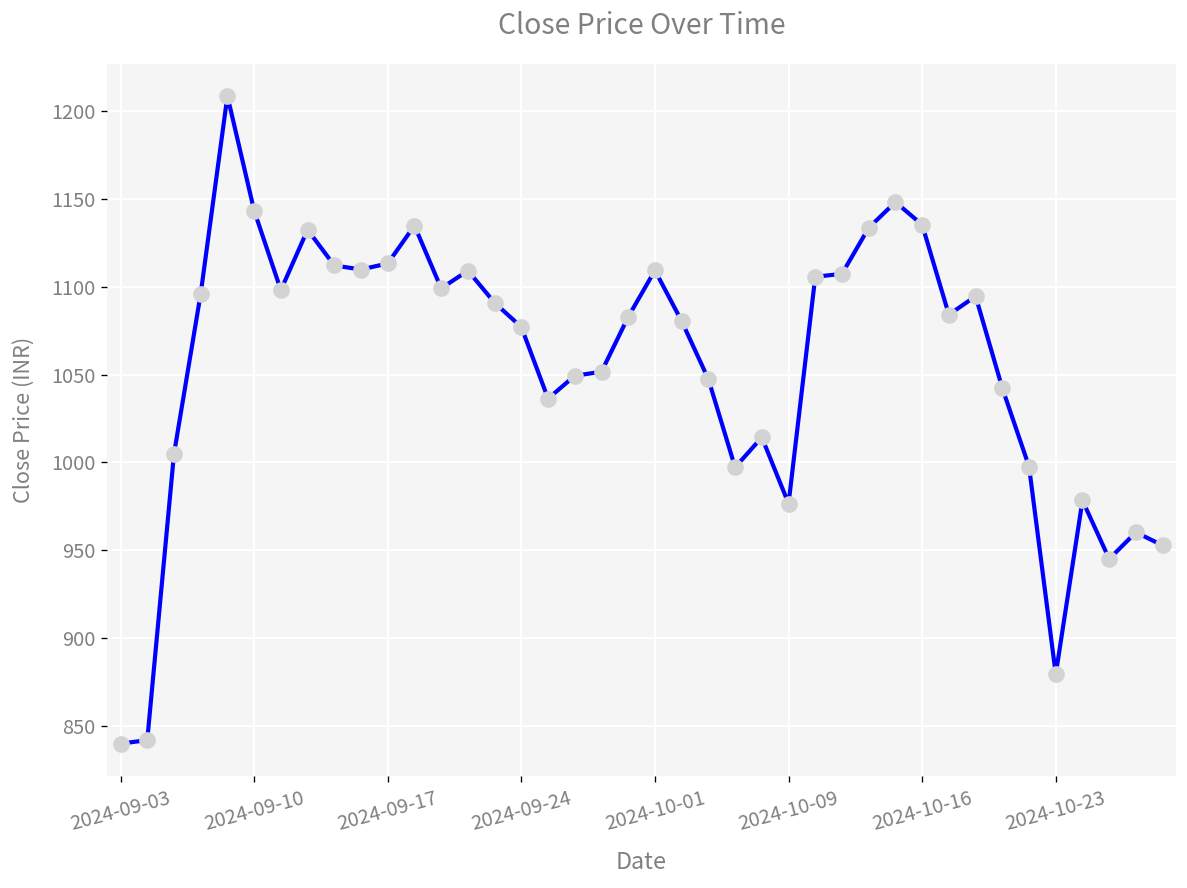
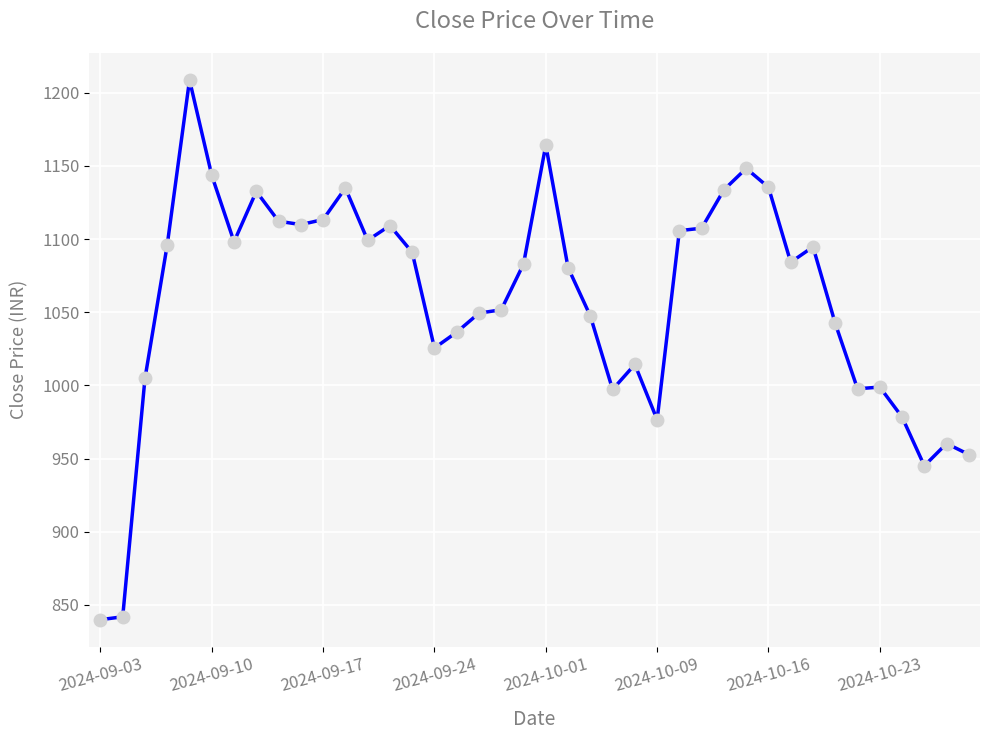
2024-09-24: 1077 -> 1026
2024-10-01: 1109 -> 1164
2024-10-23: 879 -> 999
